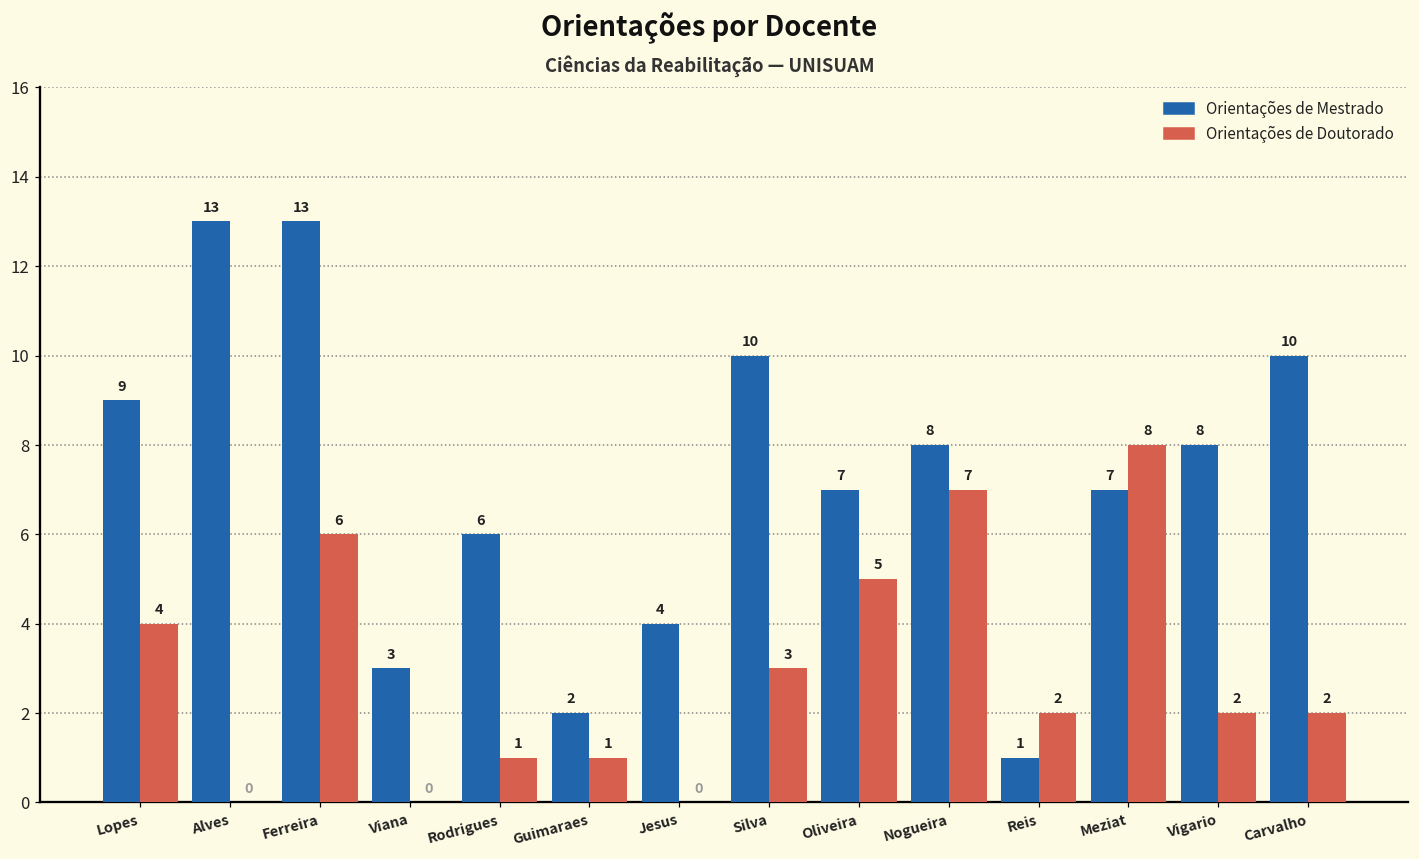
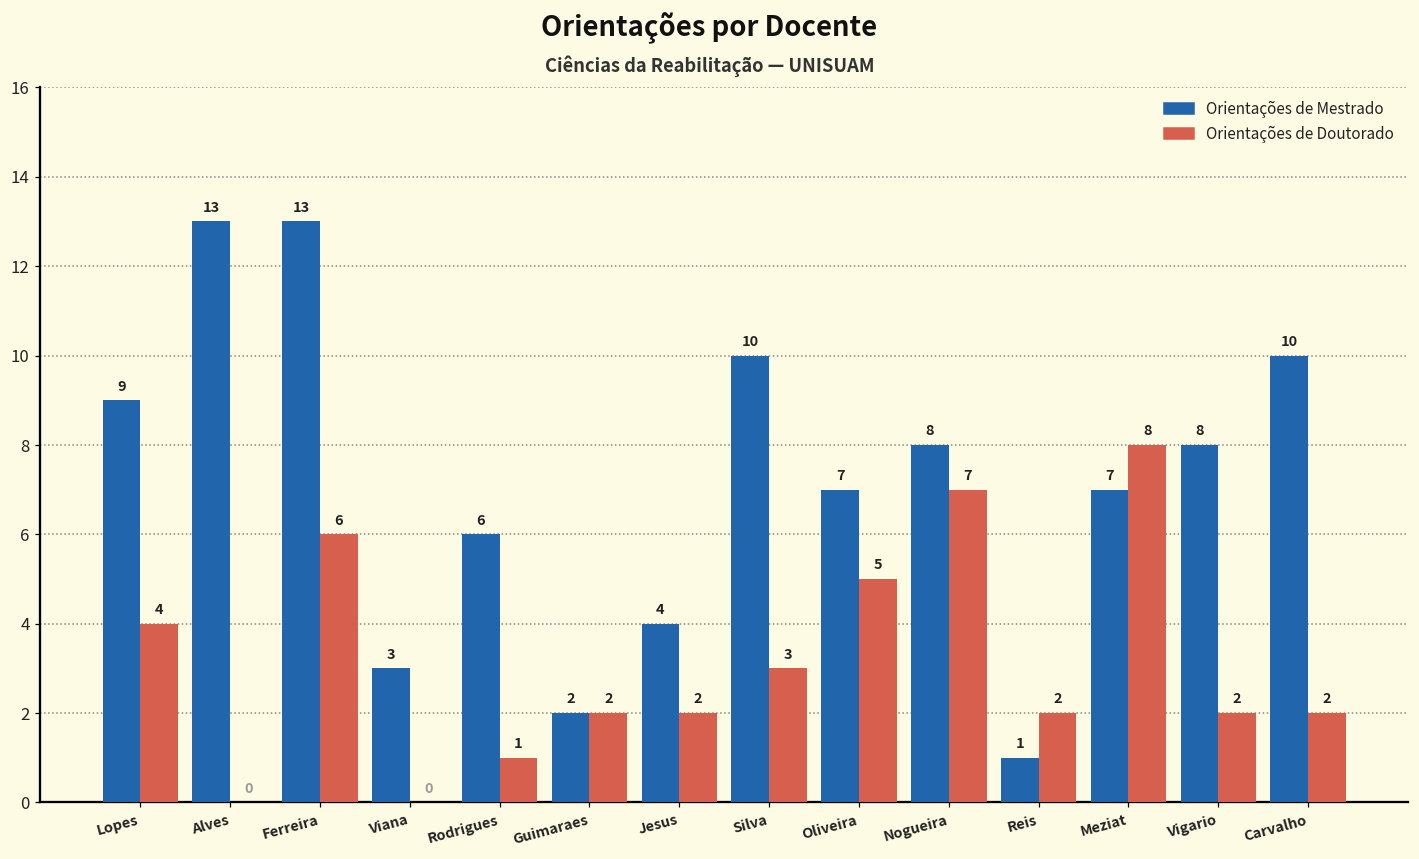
Orientações de Doutorado, Guimaraes: 1 -> 2
Orientações de Doutorado, Jesus: 0 -> 2
